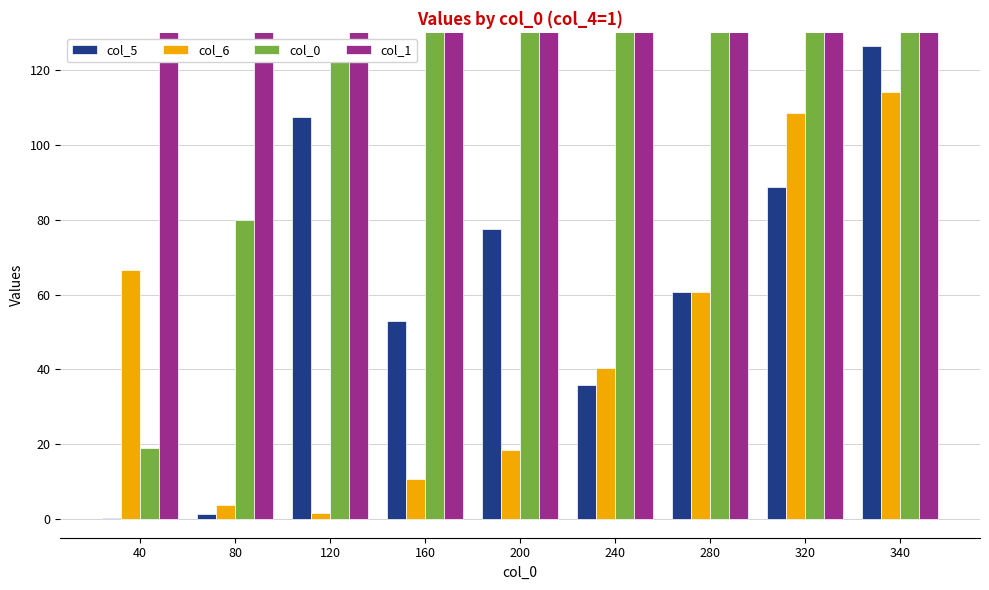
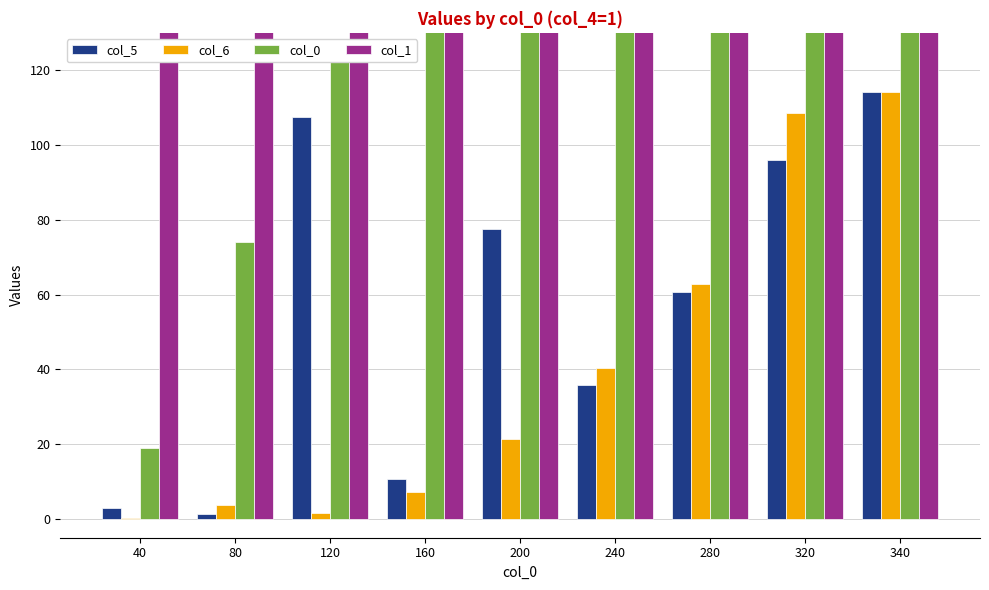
col_5, 40: 0 -> 3
col_6, 40: 67 -> 0
col_0, 80: 80 -> 74
col_5, 160: 53 -> 11
col_6, 160: 11 -> 7
col_6, 200: 18 -> 21
col_6, 280: 61 -> 63
col_5, 320: 89 -> 96
col_5, 340: 127 -> 114
